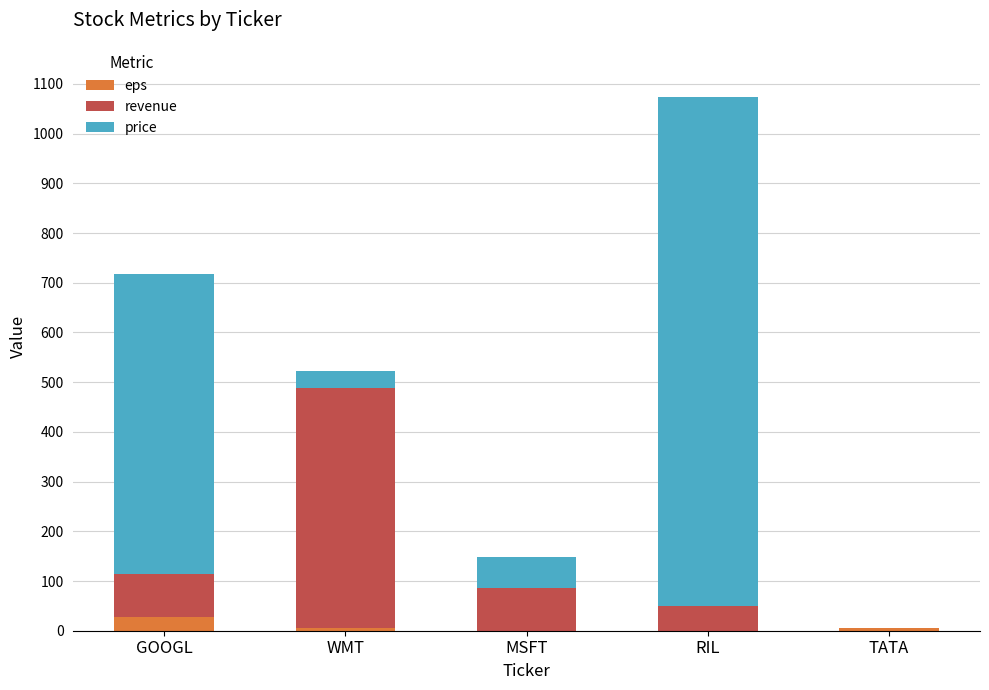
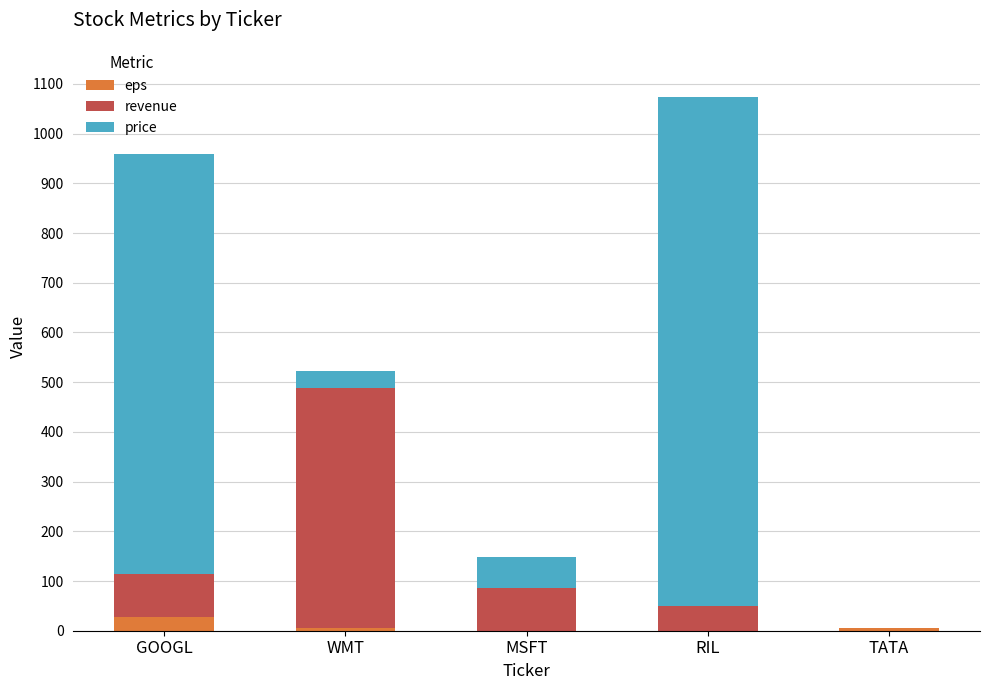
price, GOOGL: 600 -> 850
